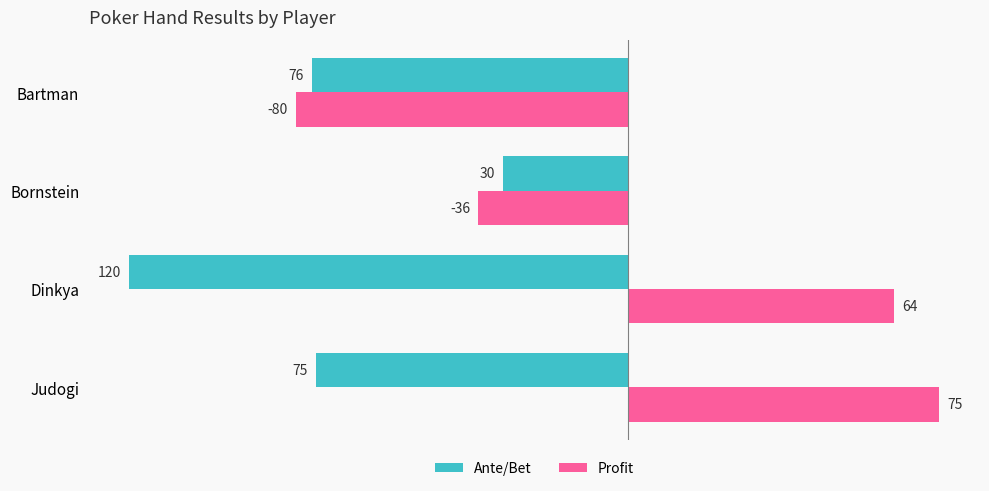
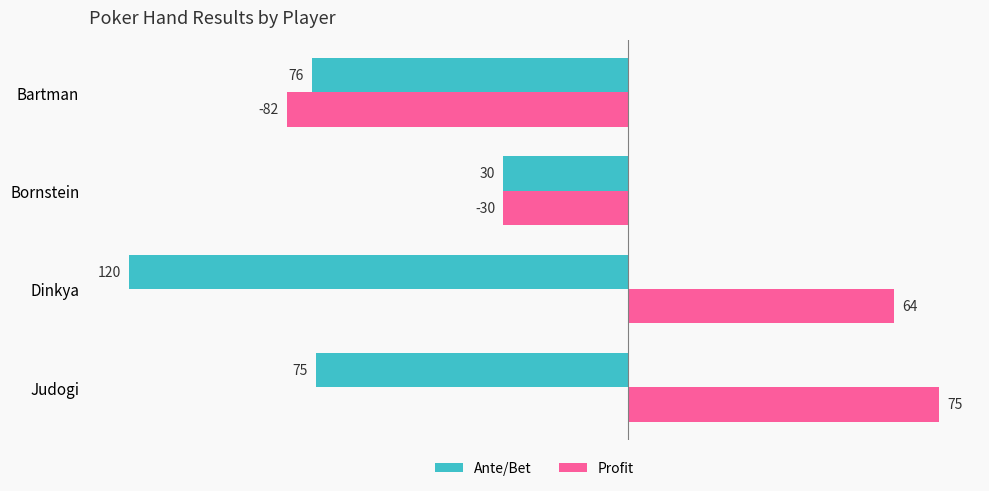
Profit, Bartman: -80 -> -82
Profit, Bornstein: -36 -> -30
